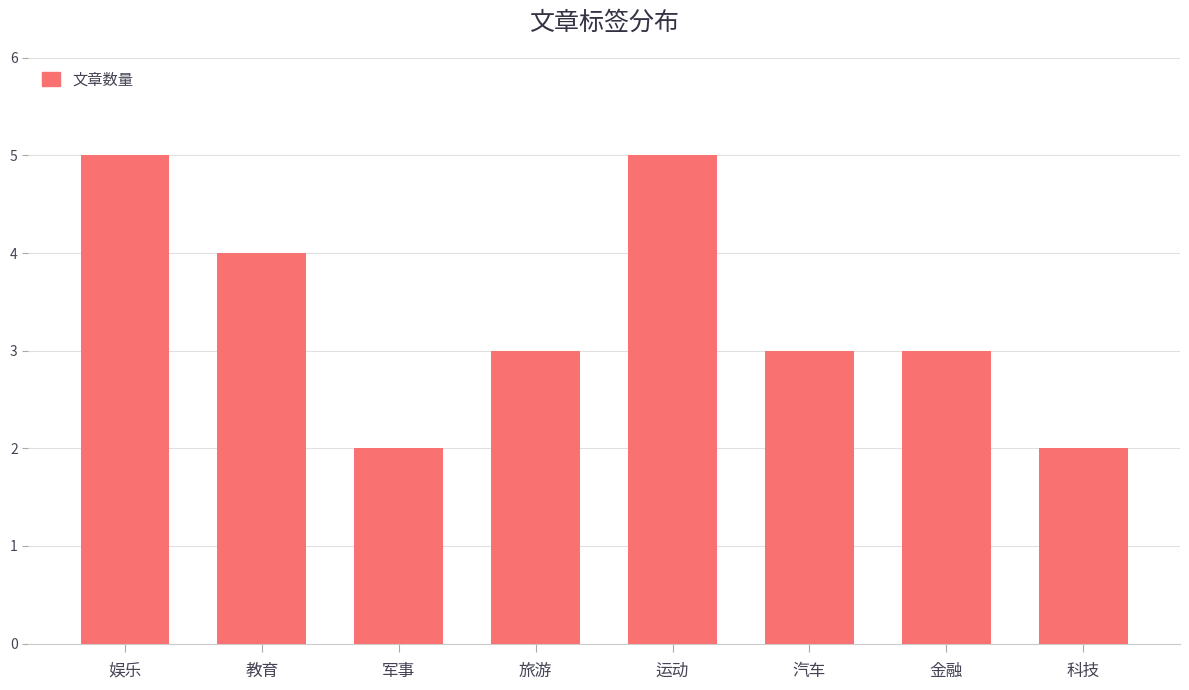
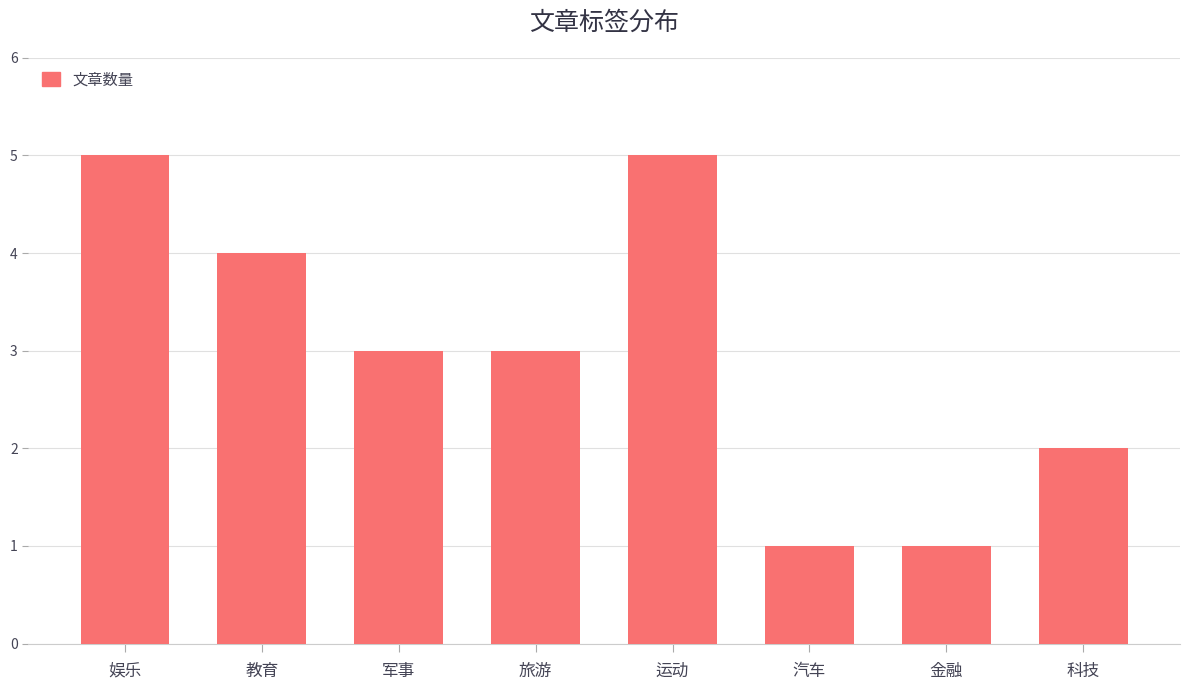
军事: 2 -> 3
汽车: 3 -> 1
金融: 3 -> 1
